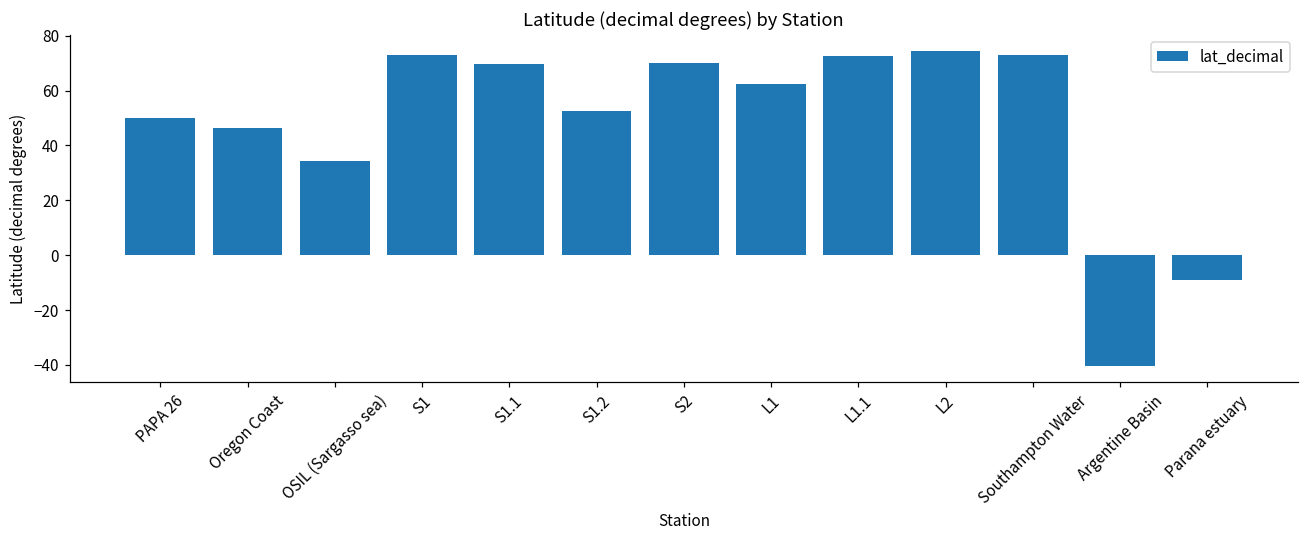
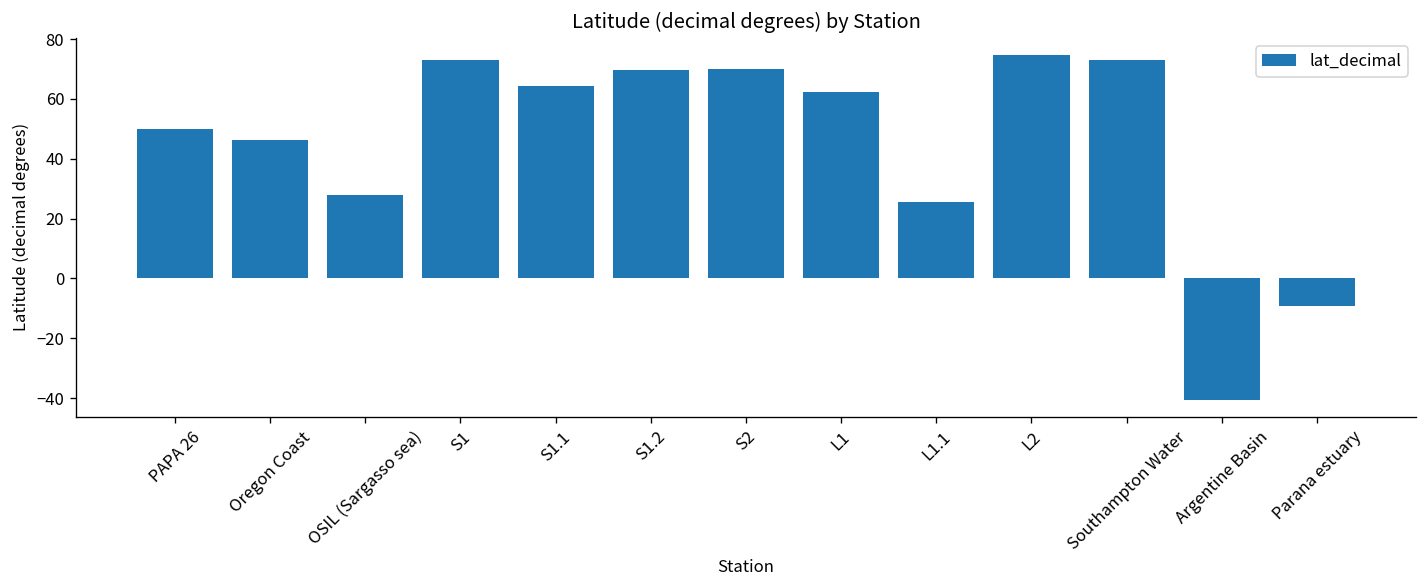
OSIL (Sargasso sea): 35 -> 28
S1.1: 70 -> 64
S1.2: 53 -> 70
L1.1: 73 -> 26
